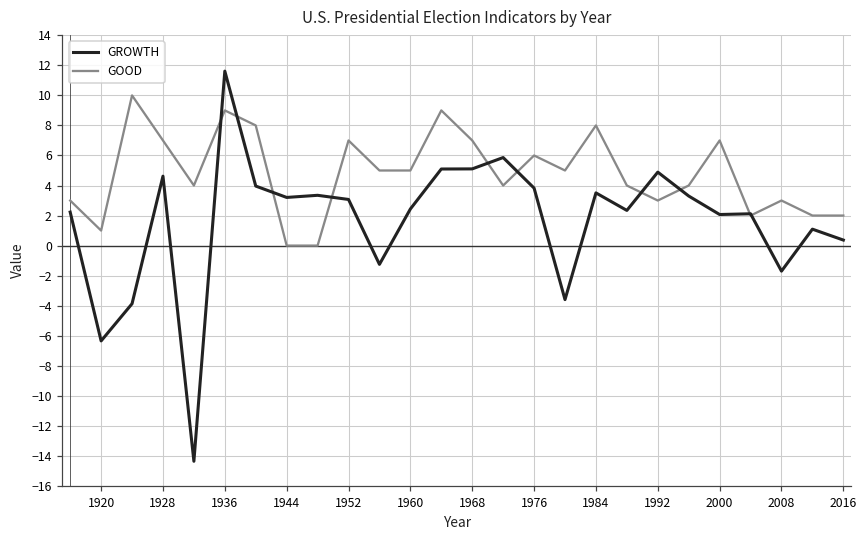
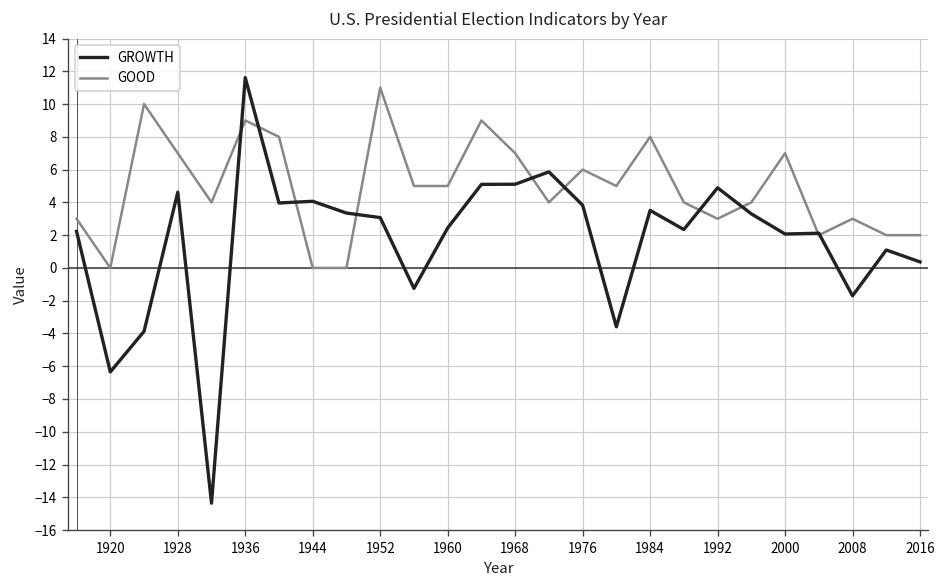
GOOD, 1920: 1 -> 0
GROWTH, 1944: 3.2 -> 4.1
GOOD, 1952: 7 -> 11
